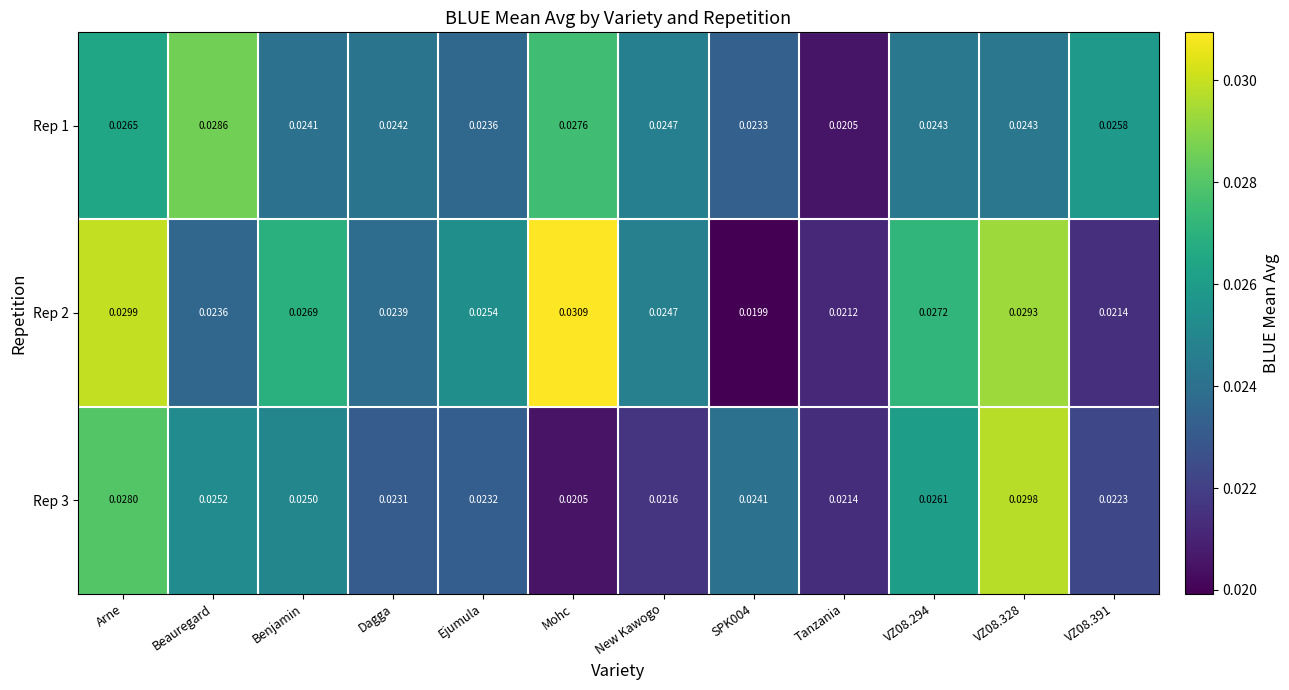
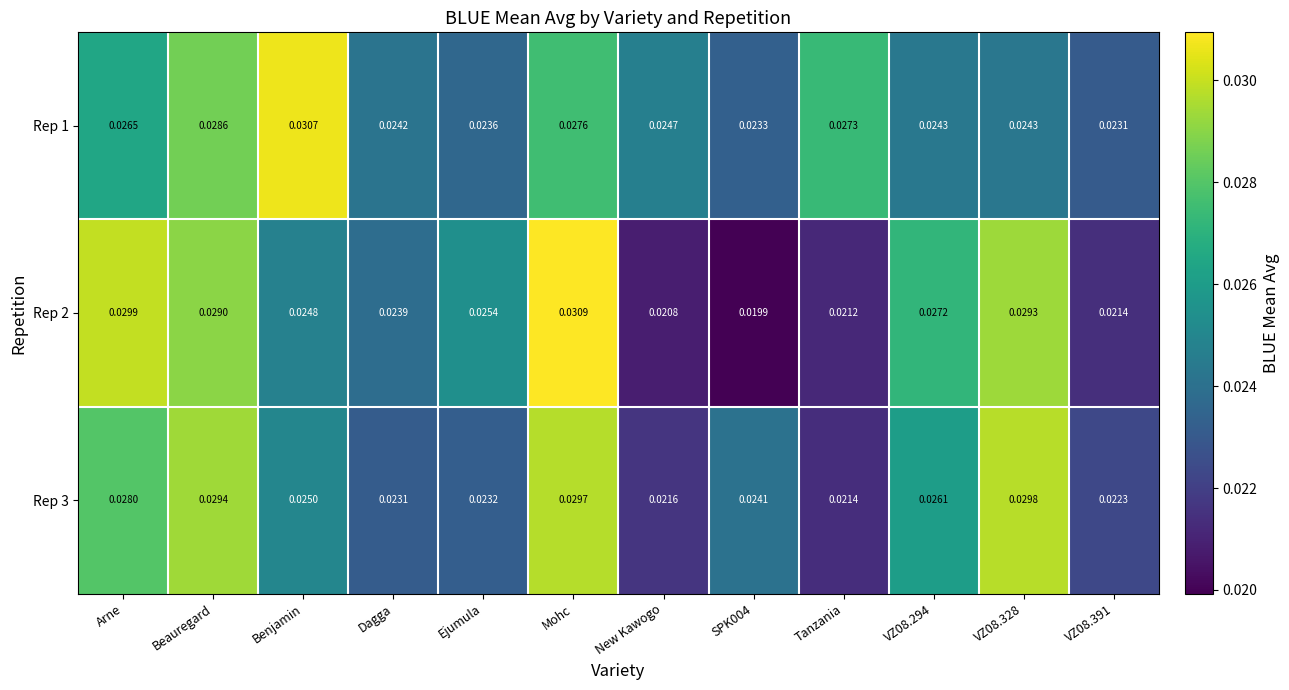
Rep 1, Benjamin: 0.0241 -> 0.0307
Rep 1, Tanzania: 0.0205 -> 0.0273
Rep 1, VZ08.391: 0.0258 -> 0.0231
Rep 2, Beauregard: 0.0236 -> 0.0290
Rep 2, Benjamin: 0.0269 -> 0.0248
Rep 2, New Kawogo: 0.0247 -> 0.0208
Rep 3, Beauregard: 0.0252 -> 0.0294
Rep 3, Mohc: 0.0205 -> 0.0297
